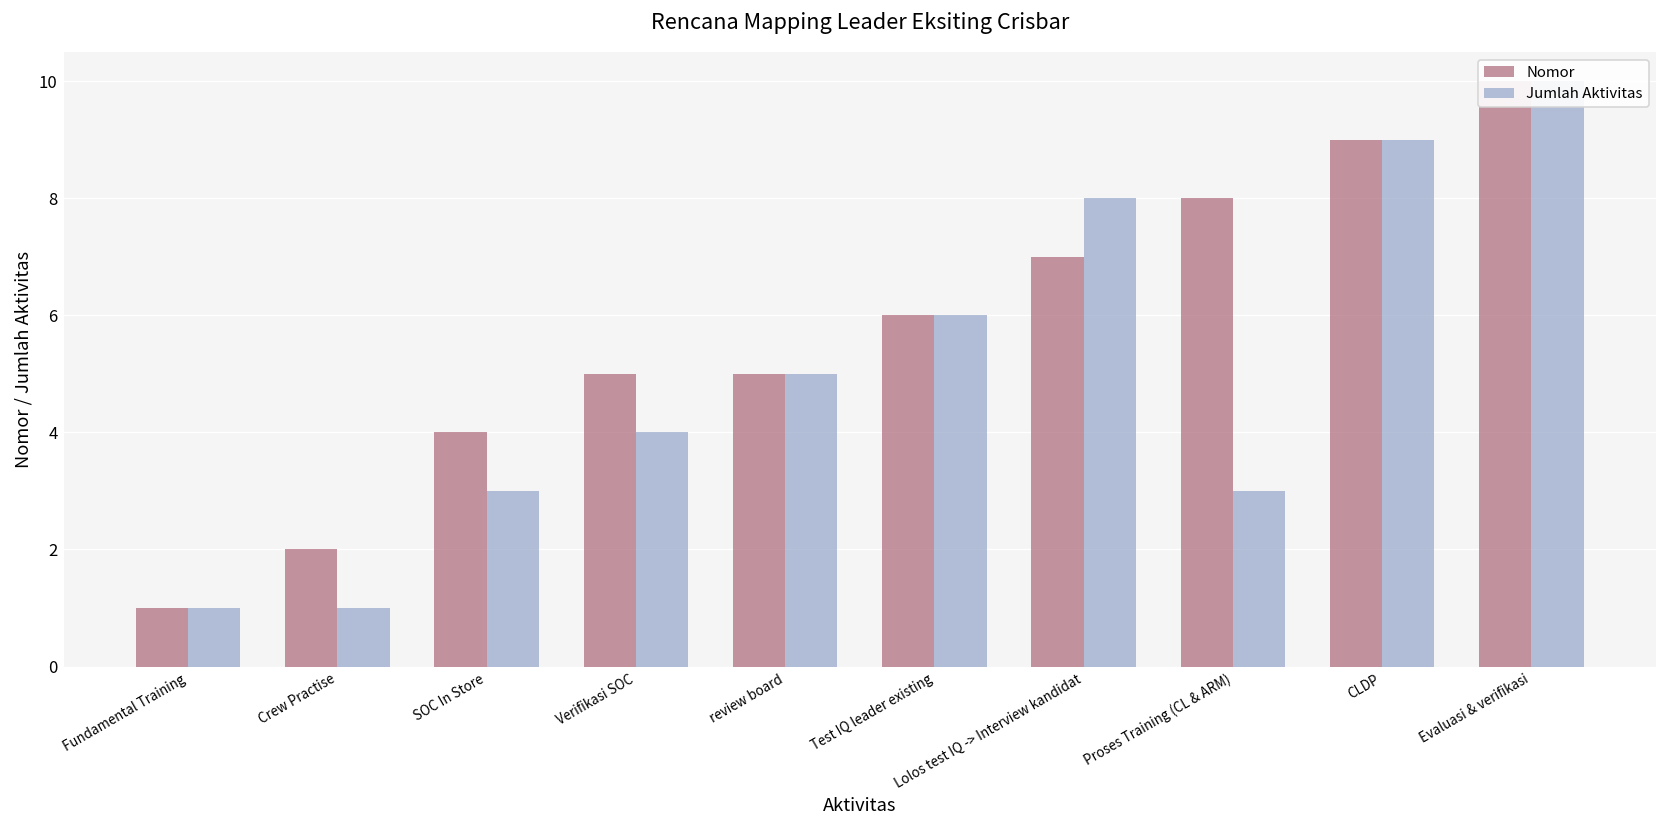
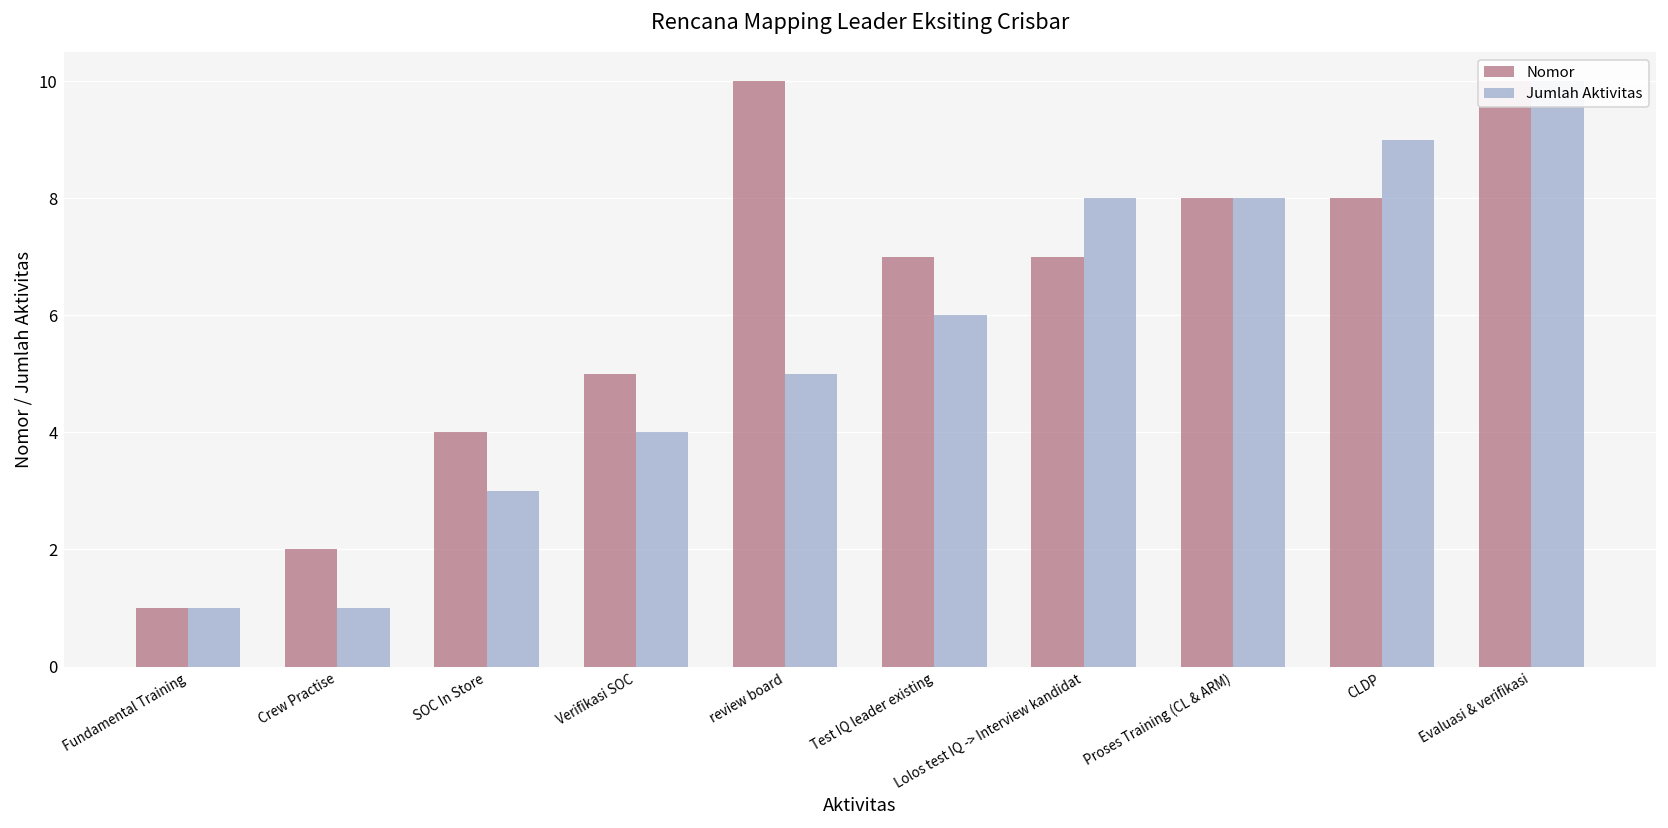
Nomor, review board: 5 -> 10
Nomor, Test IQ leader existing: 6 -> 7
Jumlah Aktivitas, Proses Training (CL & ARM): 3 -> 8
Nomor, CLDP: 9 -> 8
